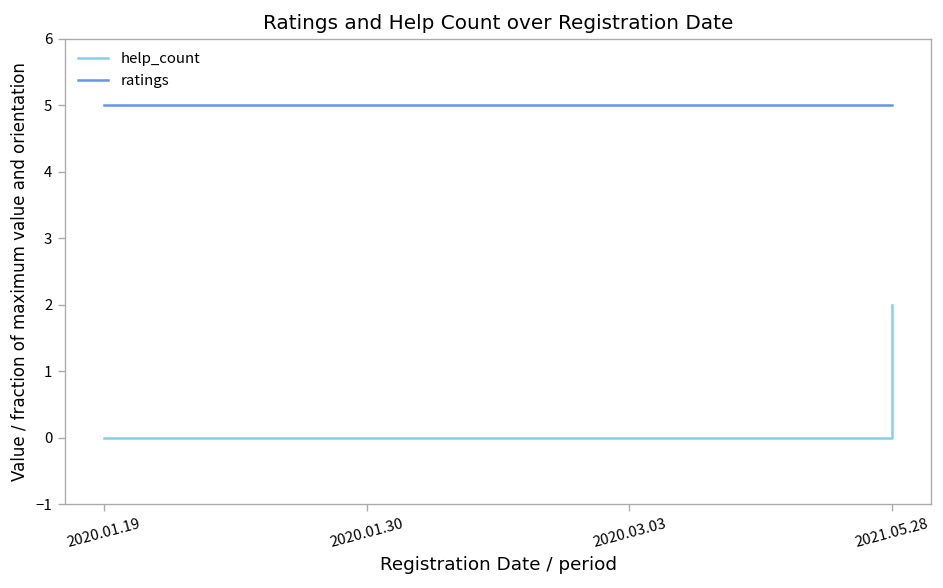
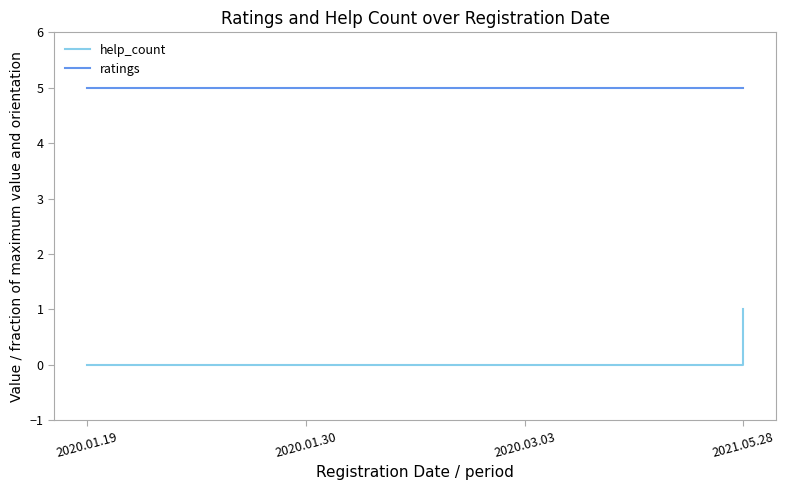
help_count, 2021.05.28: 2 -> 1
